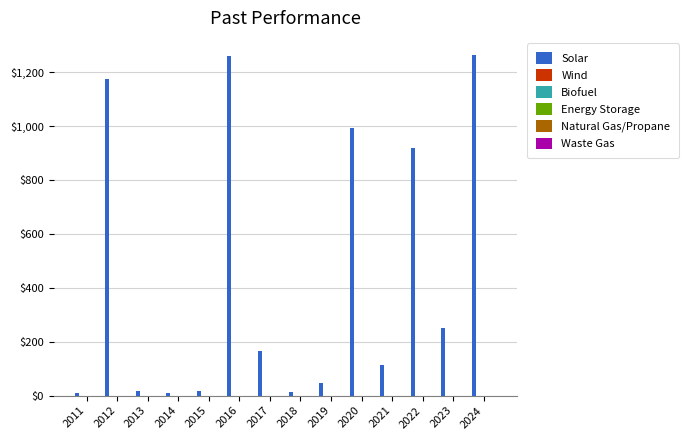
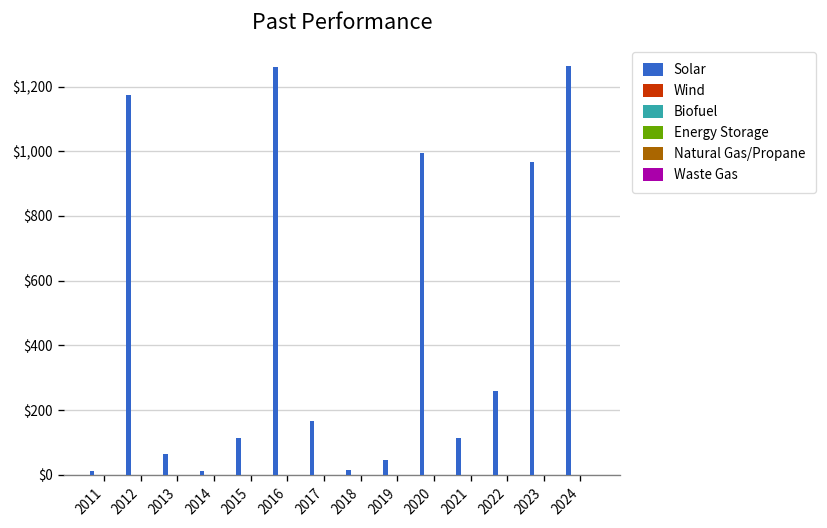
Solar, 2013: $20 -> $60
Solar, 2015: $20 -> $110
Solar, 2022: $920 -> $260
Solar, 2023: $250 -> $970
